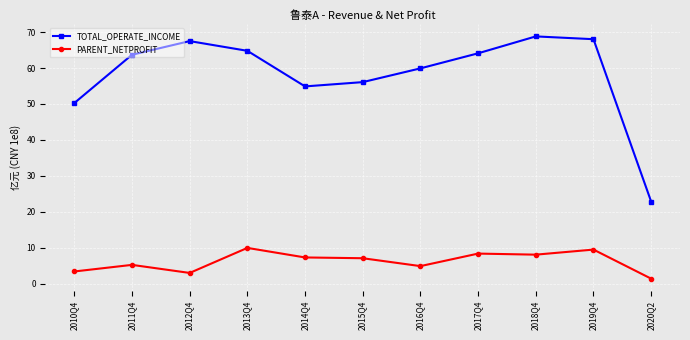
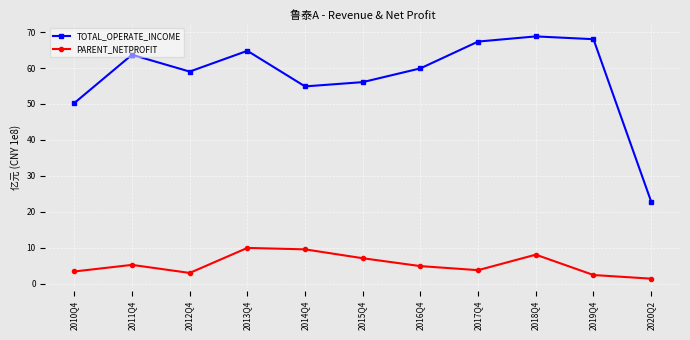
TOTAL_OPERATE_INCOME, 2012Q4: 67 -> 59
PARENT_NETPROFIT, 2014Q4: 7 -> 10
TOTAL_OPERATE_INCOME, 2017Q4: 64 -> 67
PARENT_NETPROFIT, 2017Q4: 8 -> 4
PARENT_NETPROFIT, 2019Q4: 10 -> 2
